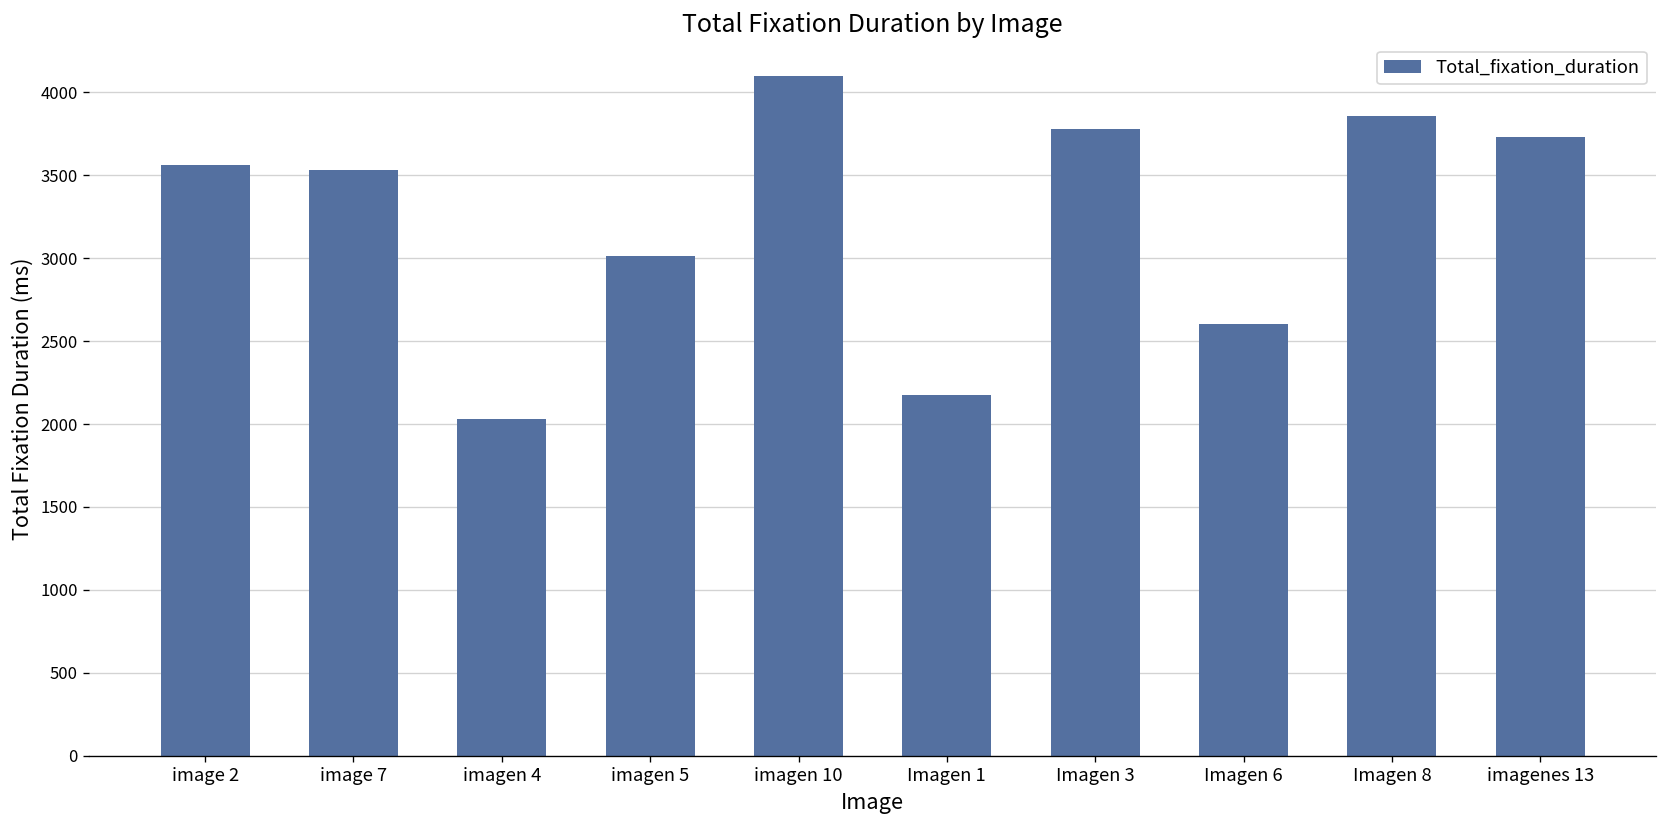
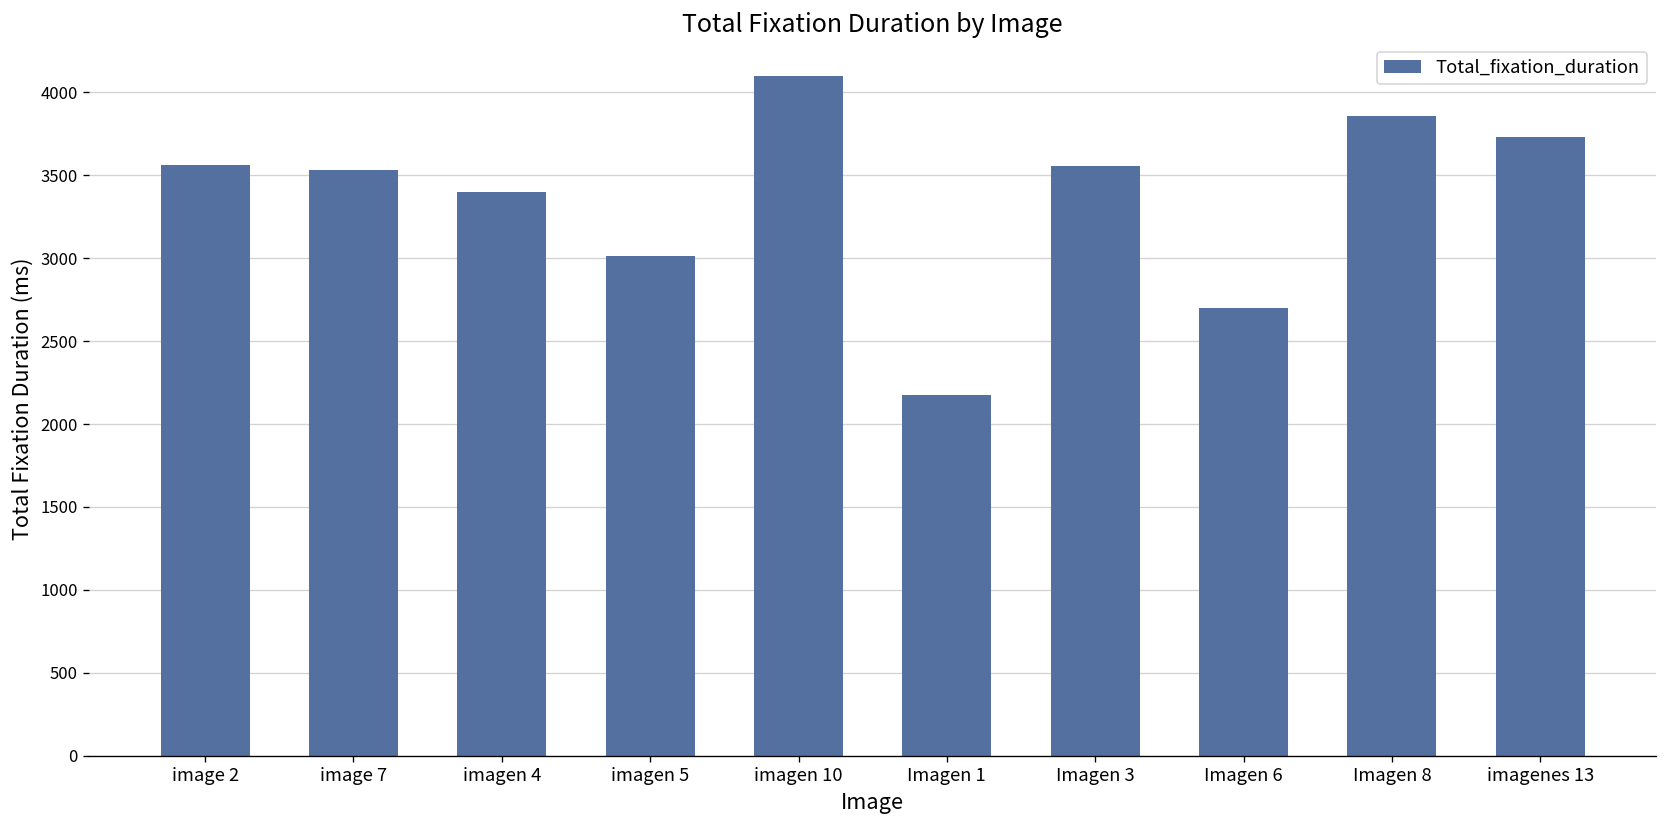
imagen 4: 2030 -> 3400
Imagen 3: 3780 -> 3560
Imagen 6: 2610 -> 2700
